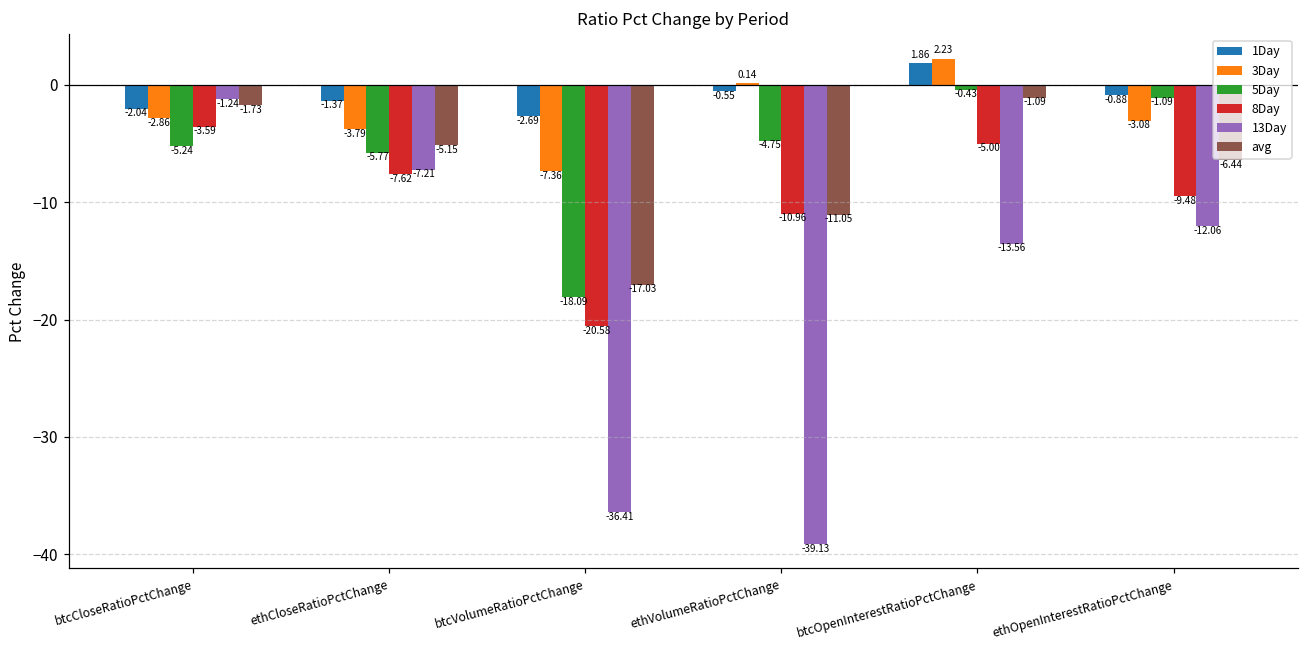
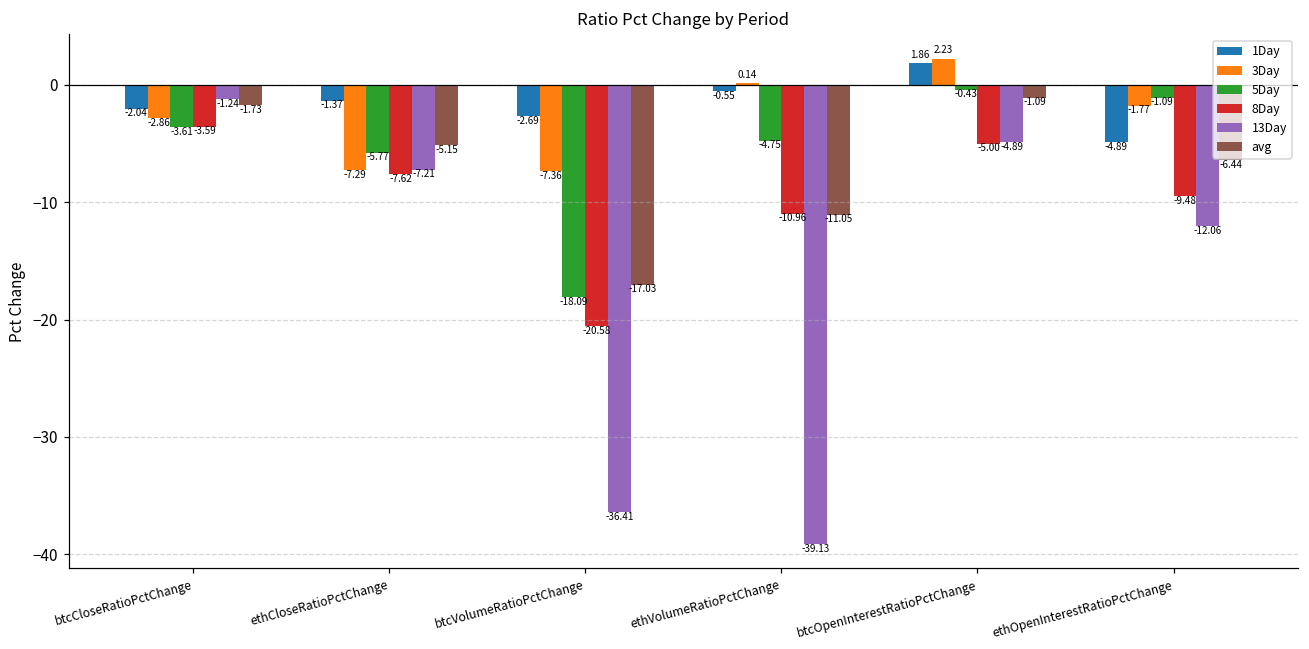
5Day, btcCloseRatioPctChange: -5.24 -> -3.61
3Day, ethCloseRatioPctChange: -3.79 -> -7.29
13Day, btcOpenInterestRatioPctChange: -13.56 -> -4.89
1Day, ethOpenInterestRatioPctChange: -0.88 -> -4.89
3Day, ethOpenInterestRatioPctChange: -3.08 -> -1.77
